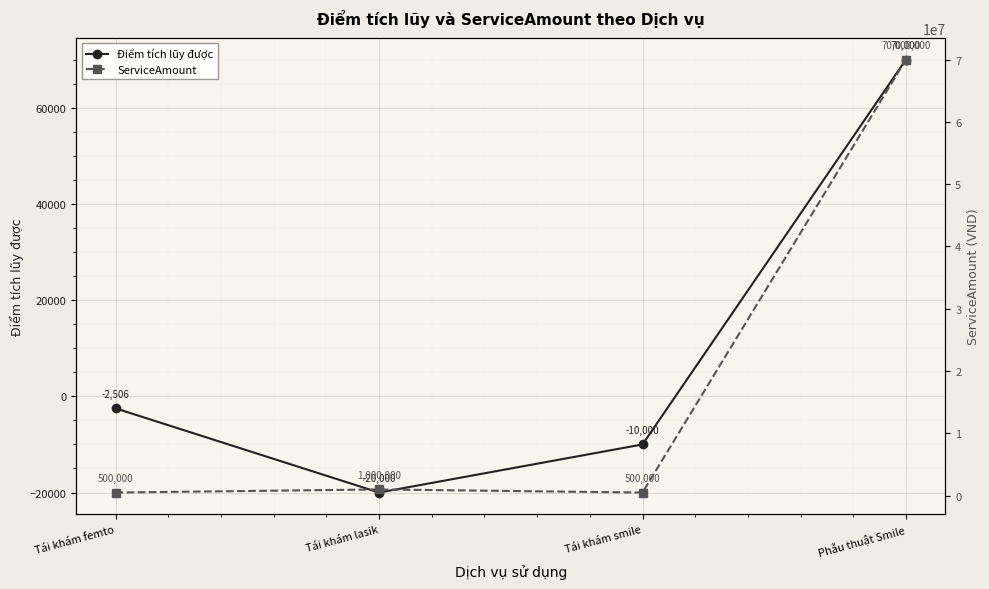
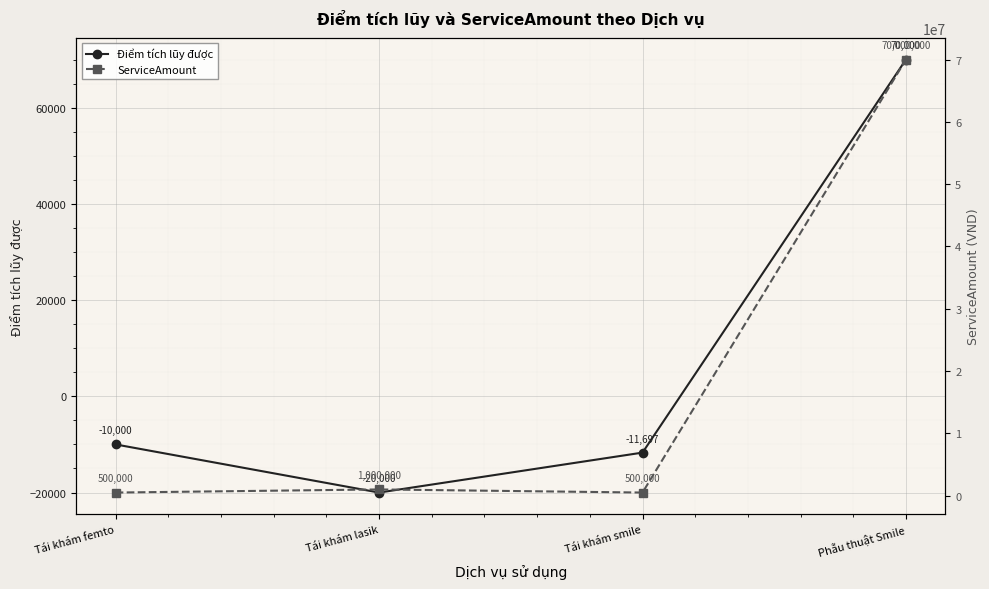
Điểm tích lũy được, Tái khám femto: -2,506 -> -10,000
Điểm tích lũy được, Tái khám smile: -10,000 -> -11,697
